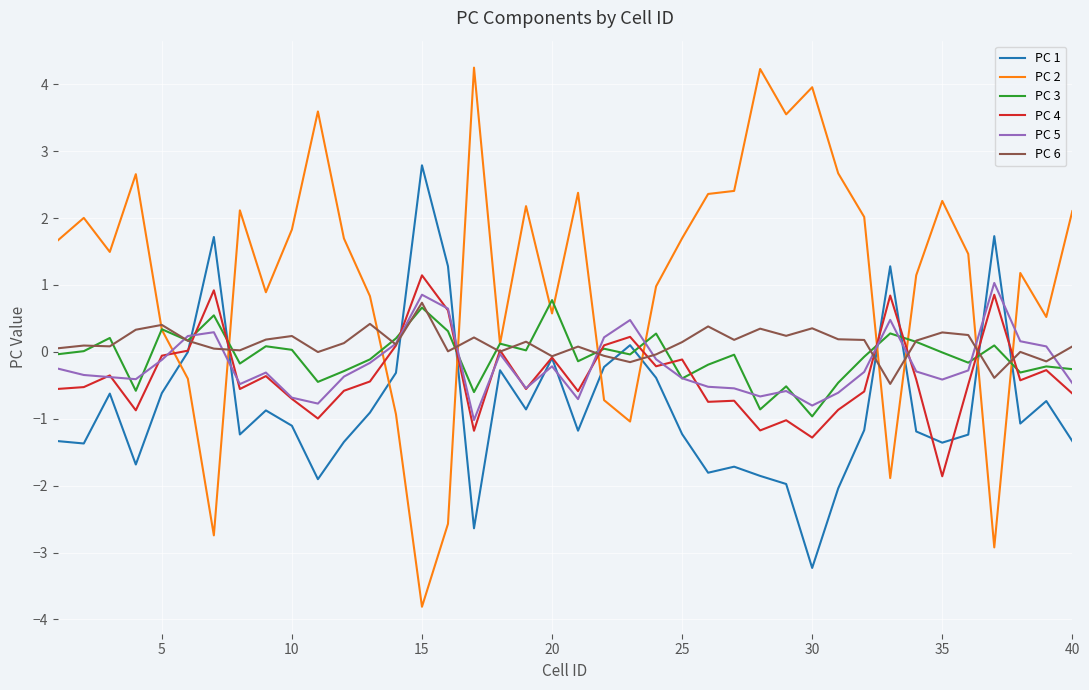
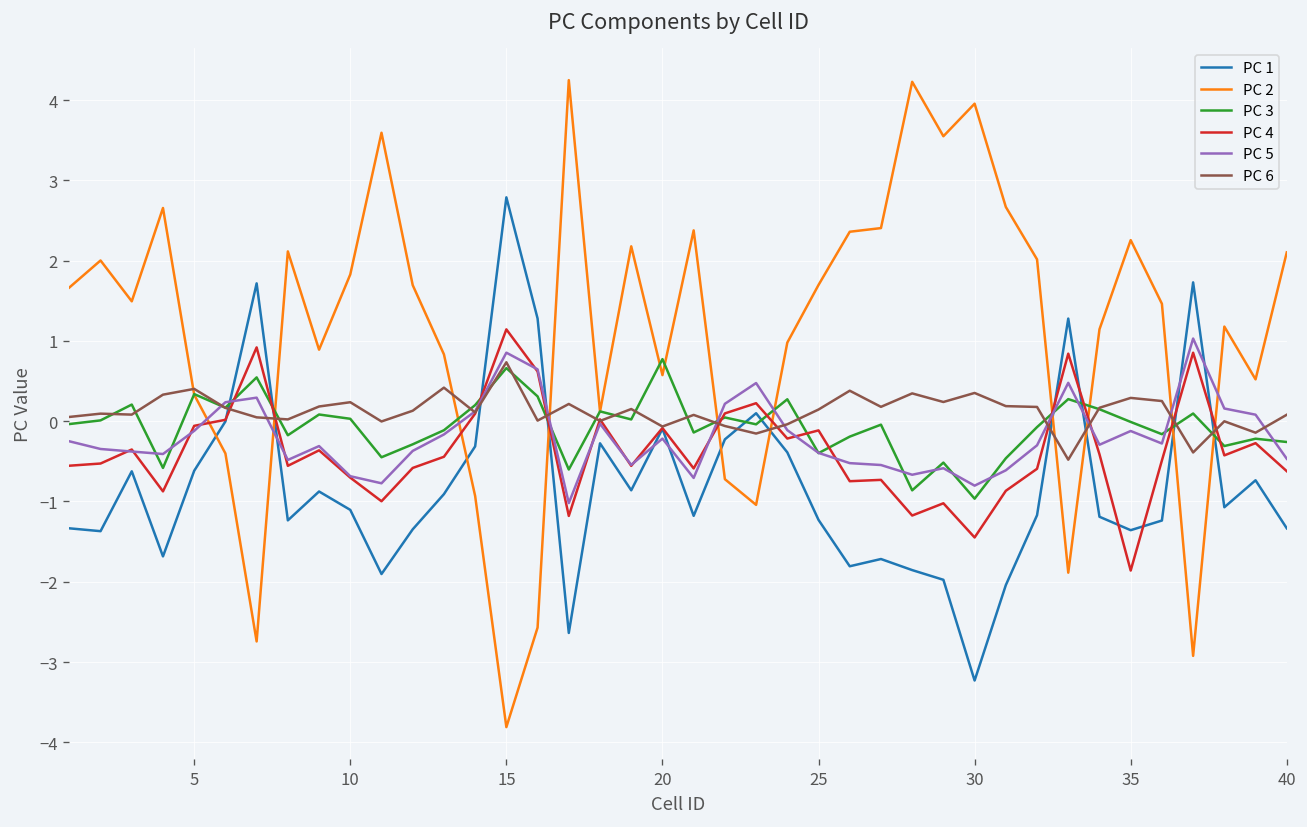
PC 4, 30: -1.3 -> -1.4
PC 5, 35: -0.4 -> -0.1
